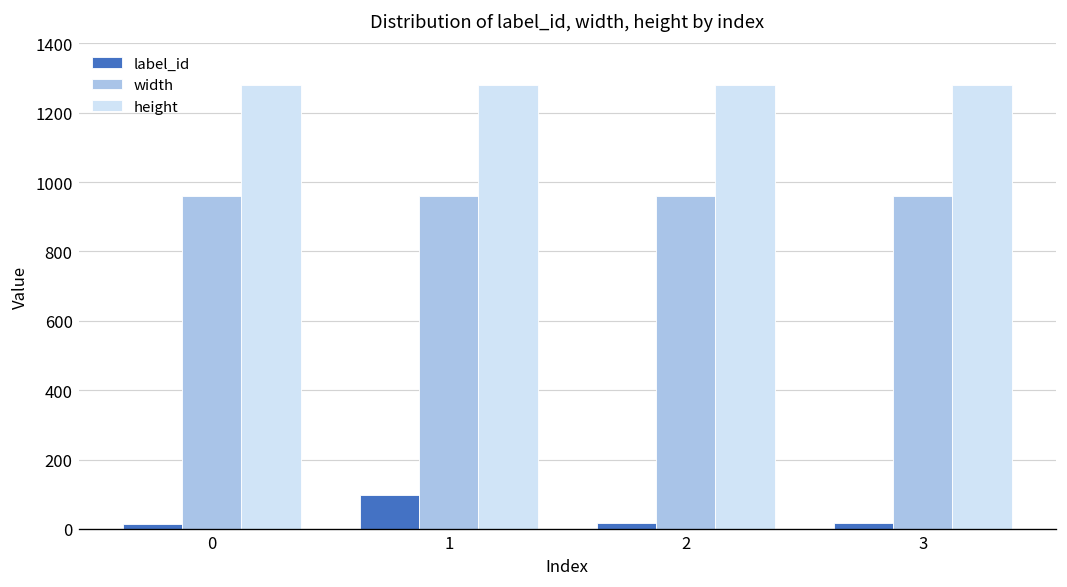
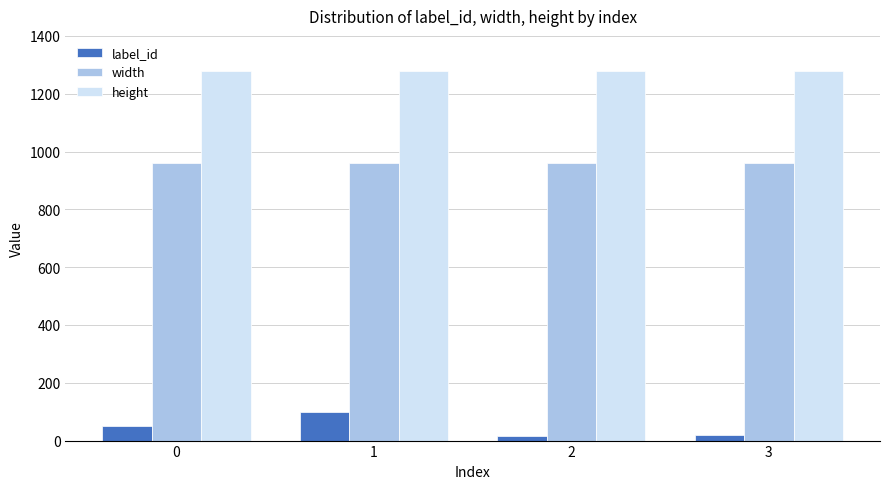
label_id, 0: 20 -> 50
